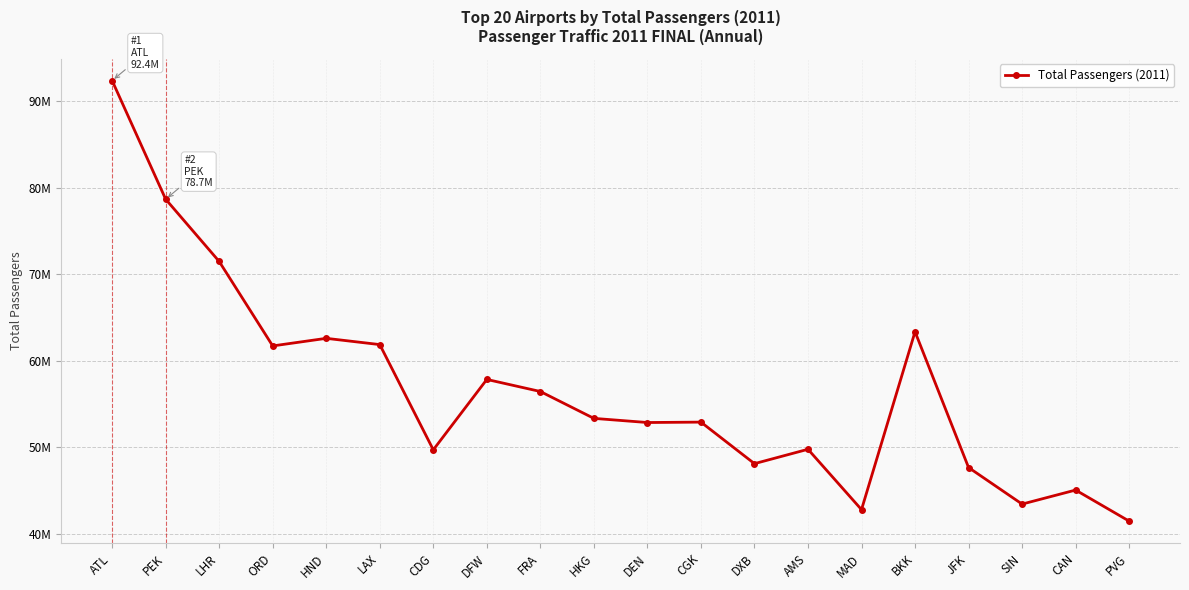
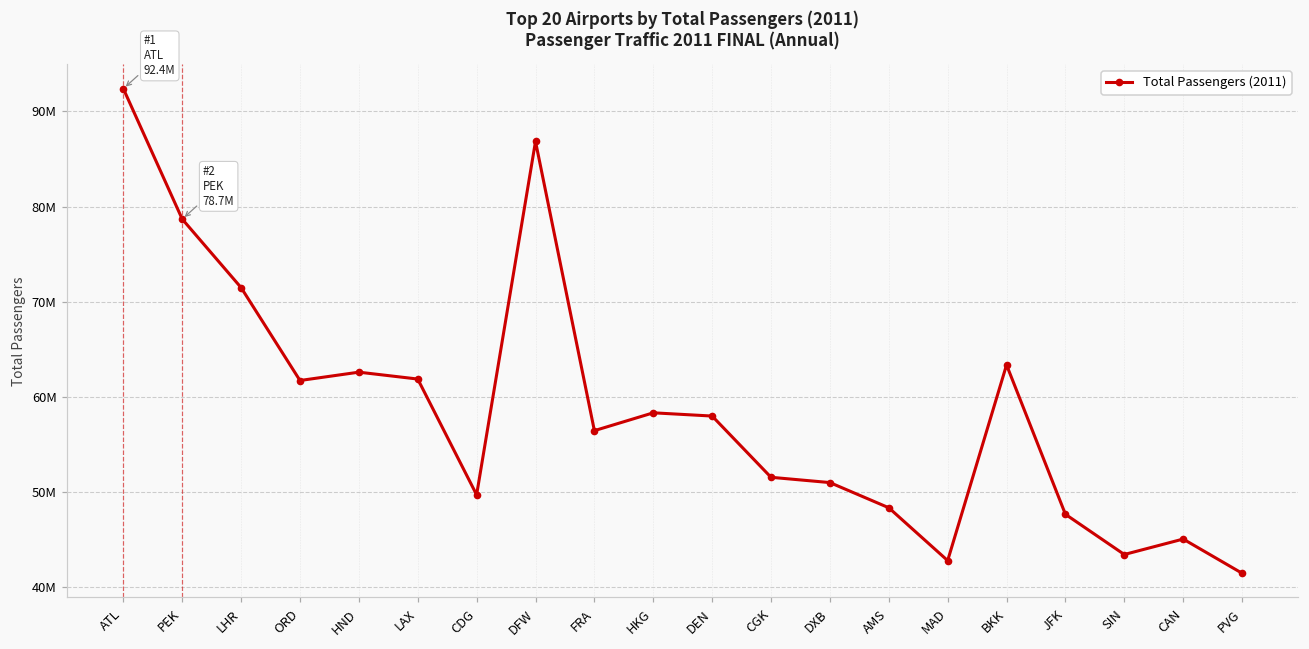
DFW: 58000000 -> 87000000
HKG: 53000000 -> 58000000
DEN: 53000000 -> 58000000
CGK: 53000000 -> 52000000
DXB: 48000000 -> 51000000
AMS: 50000000 -> 48000000
